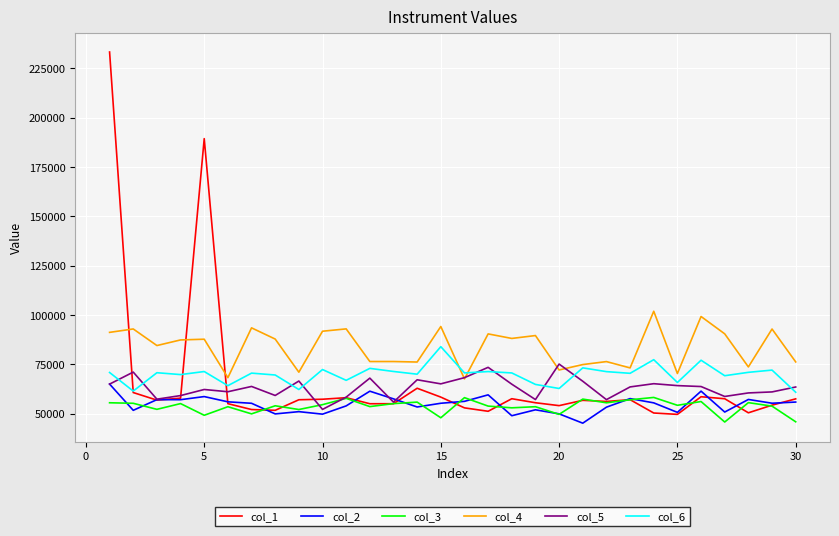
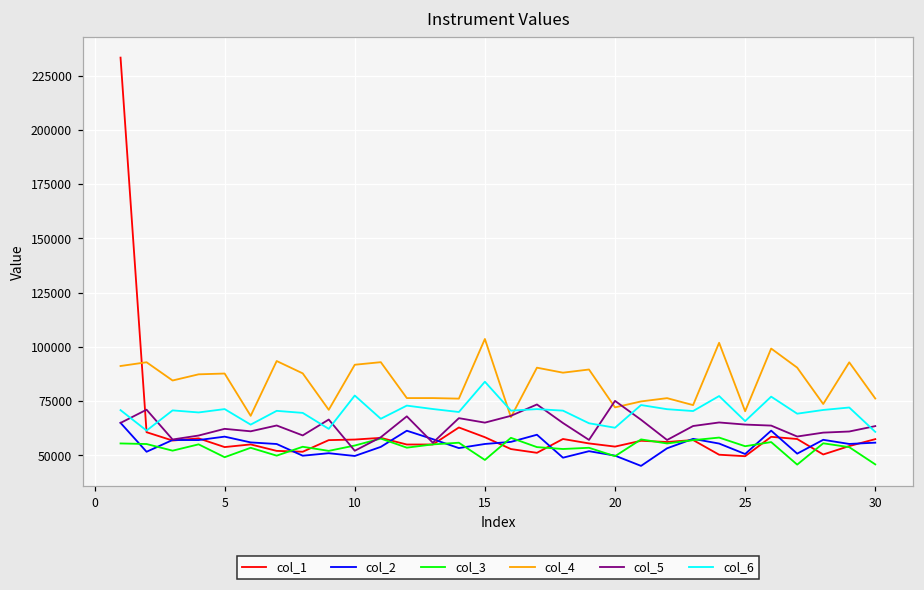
col_1, 5: 189000 -> 54000
col_6, 10: 72000 -> 78000
col_4, 15: 94000 -> 104000
